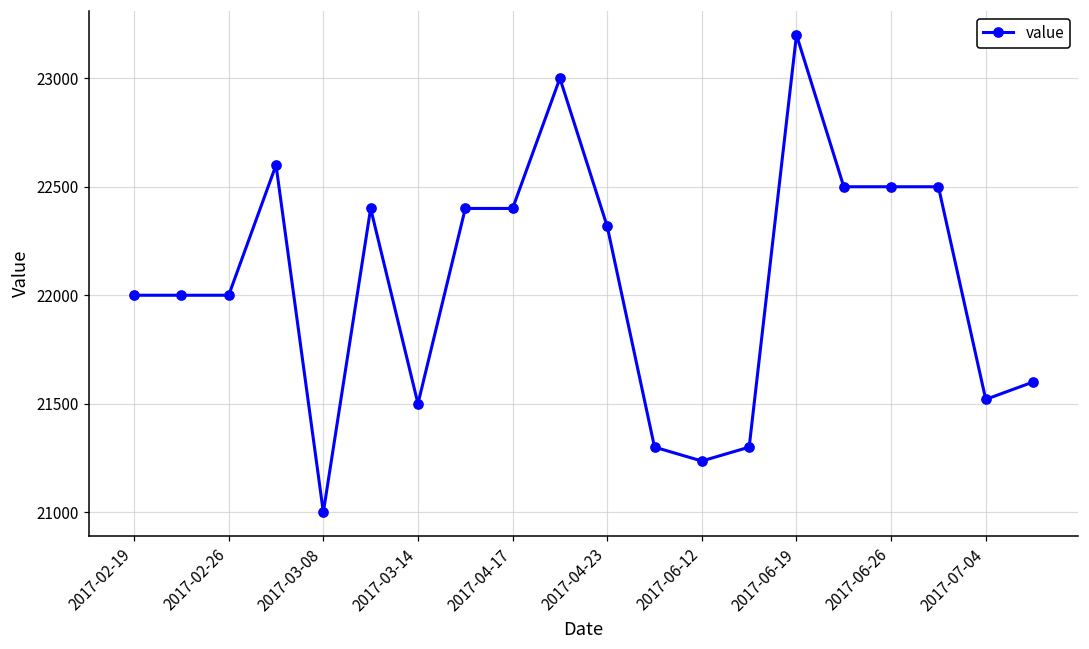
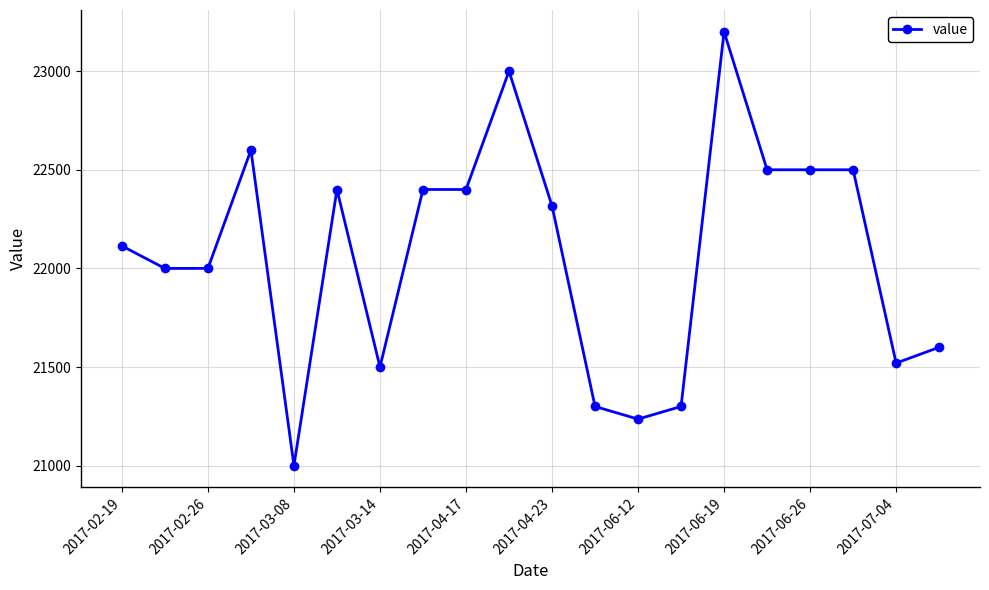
2017-02-19: 22000 -> 22110
